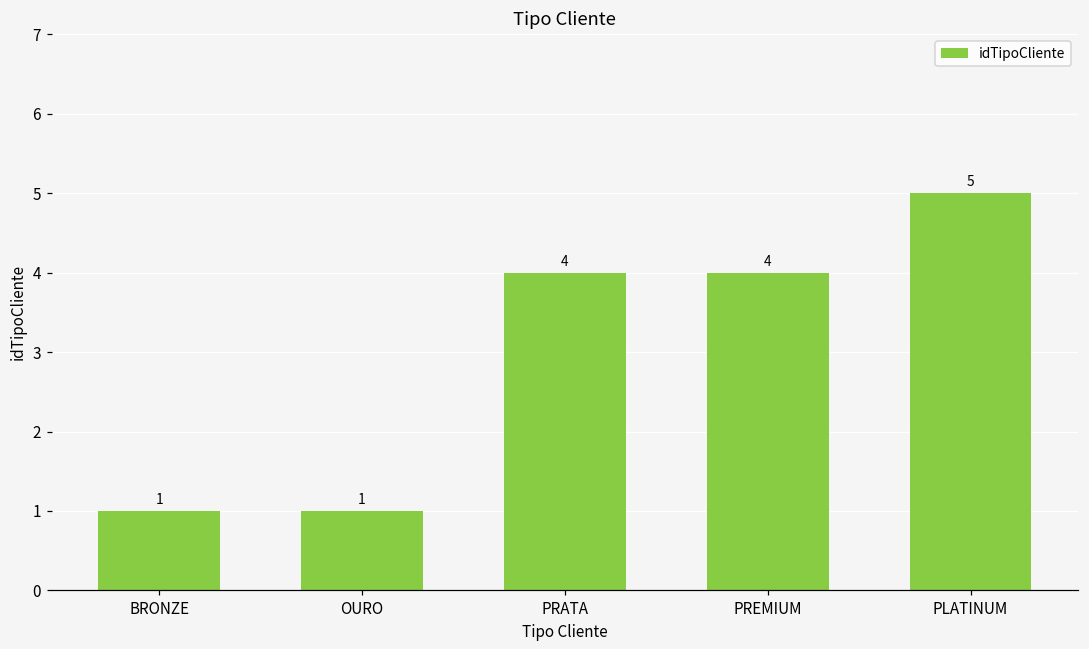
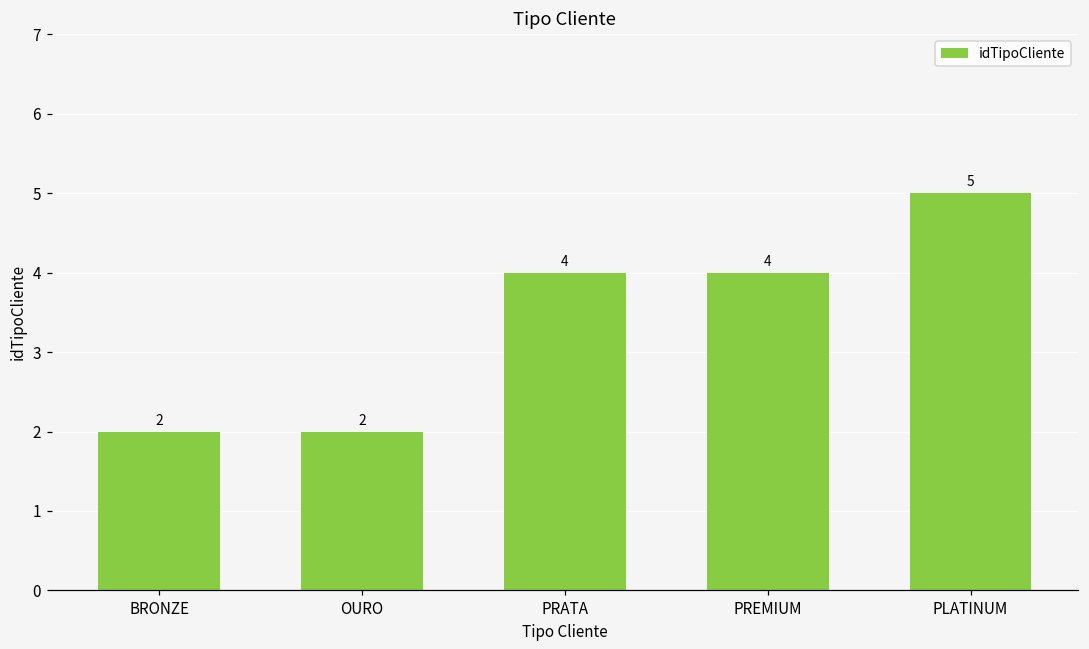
BRONZE: 1 -> 2
OURO: 1 -> 2
